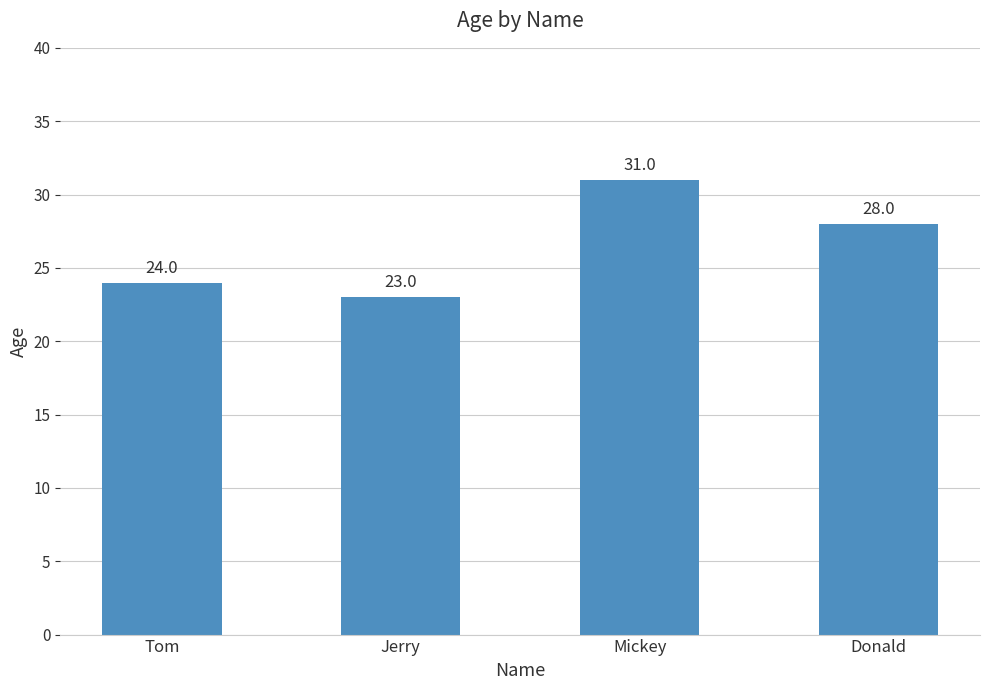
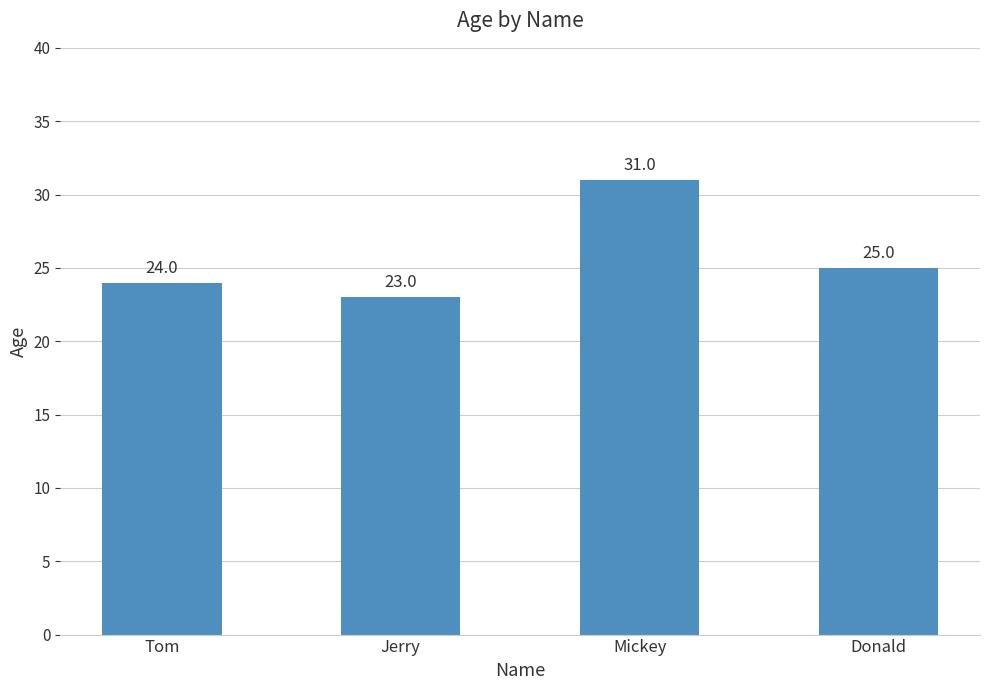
Donald: 28.0 -> 25.0
